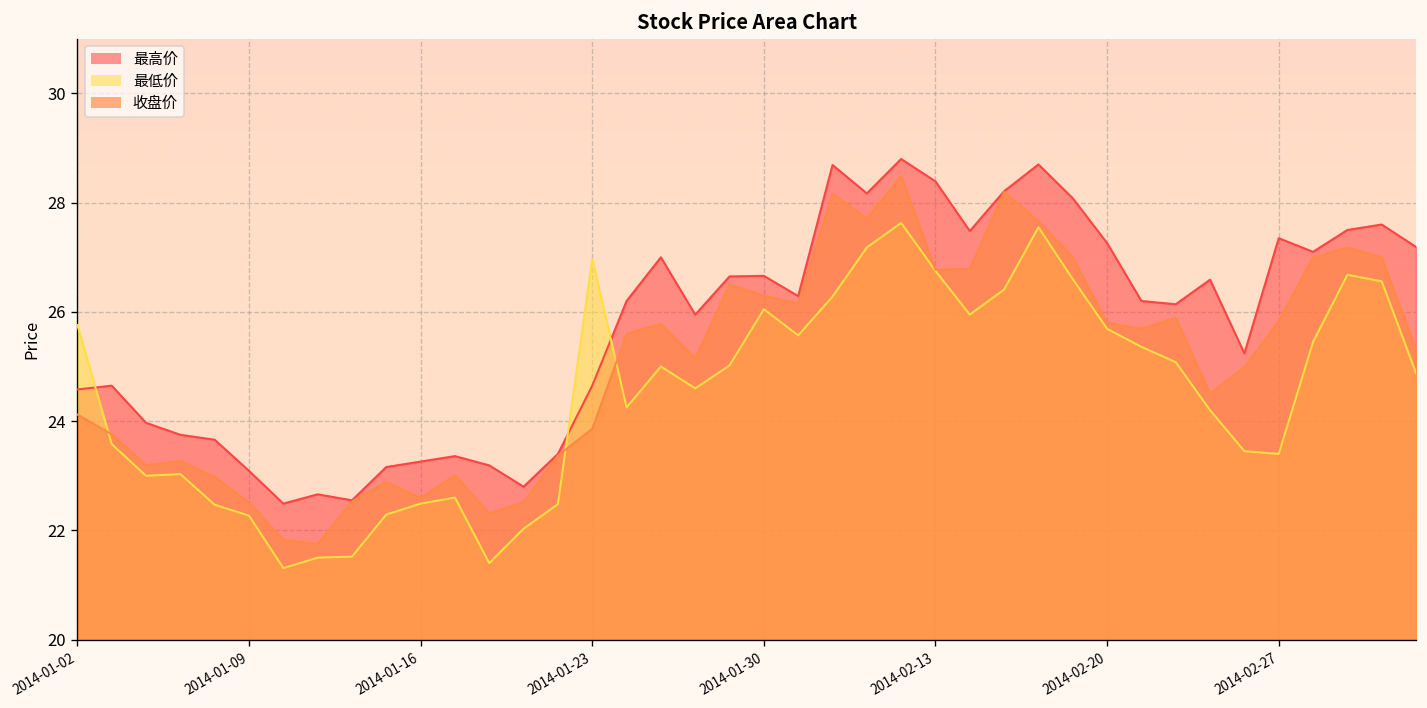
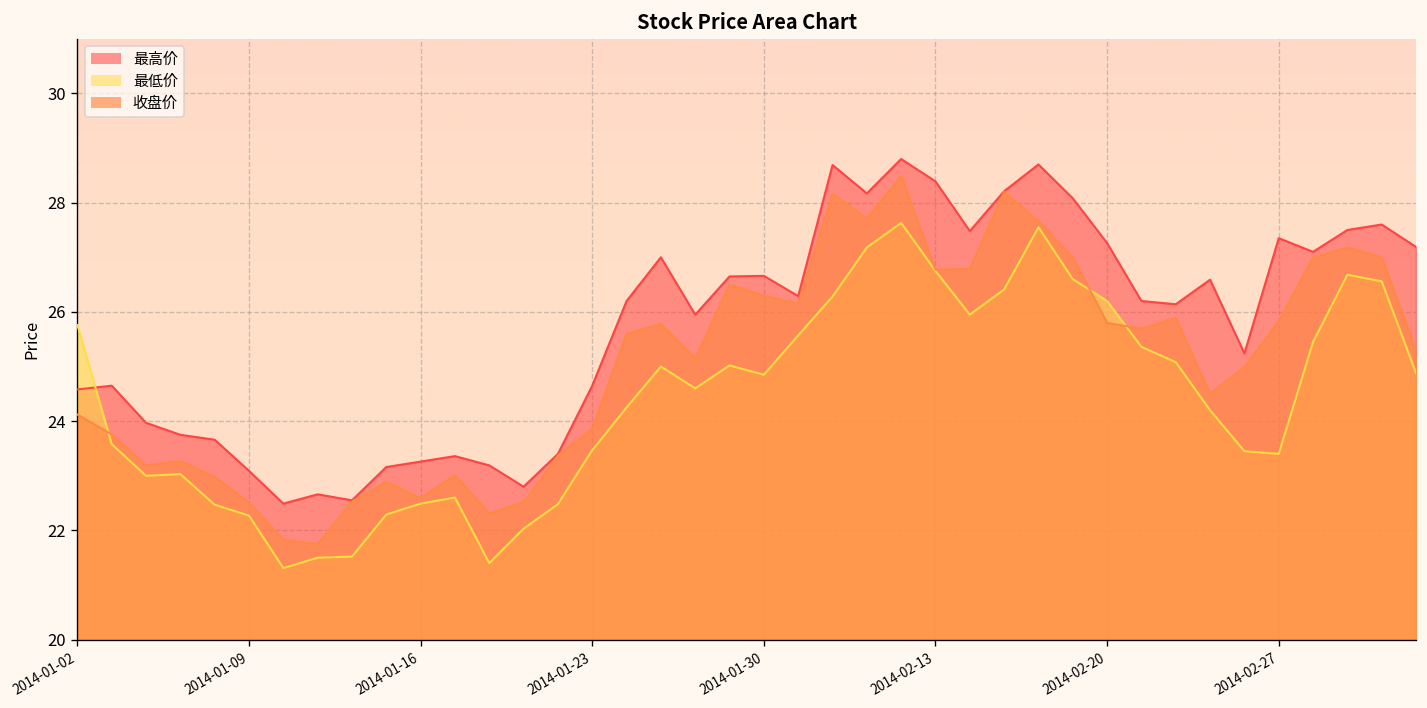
最低价, 2014-01-23: 27.0 -> 23.5
最低价, 2014-01-30: 26.1 -> 24.9
最低价, 2014-02-20: 25.7 -> 26.2
